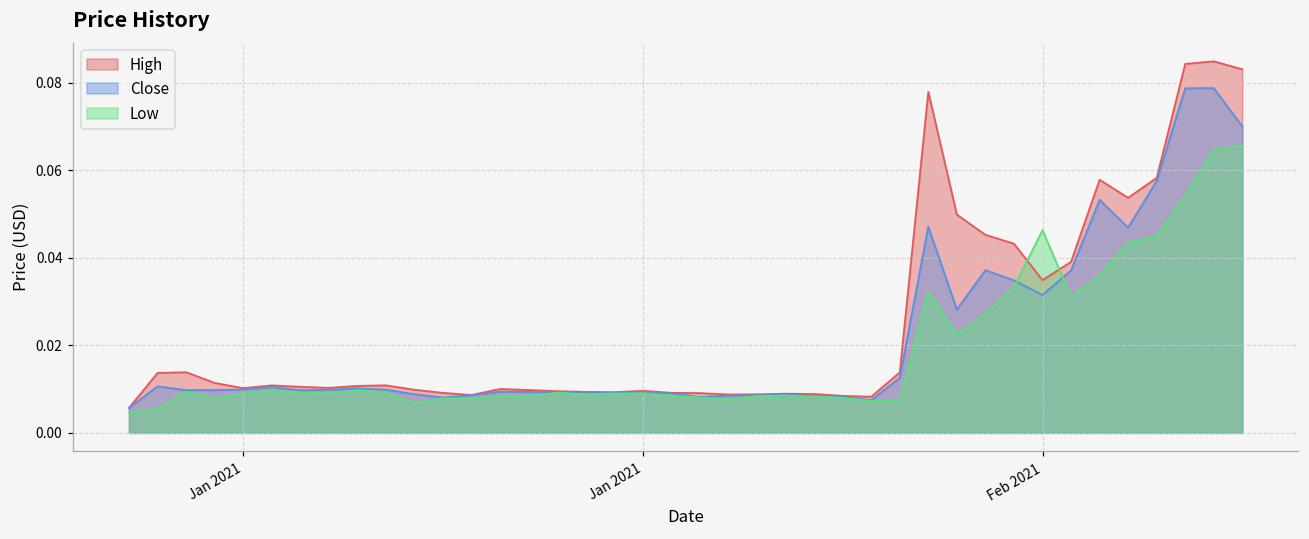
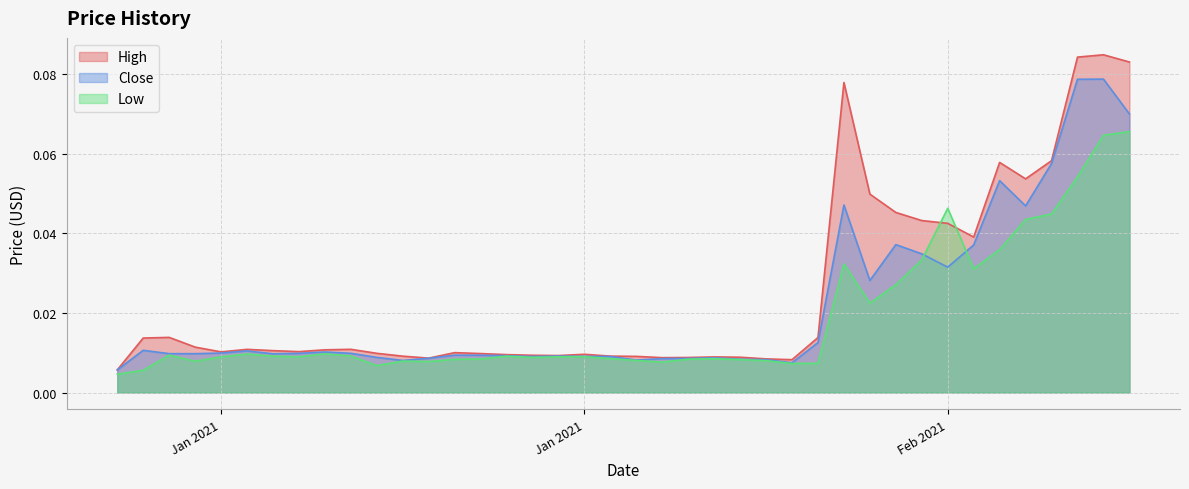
High, Feb 2021: 0.035 -> 0.043
